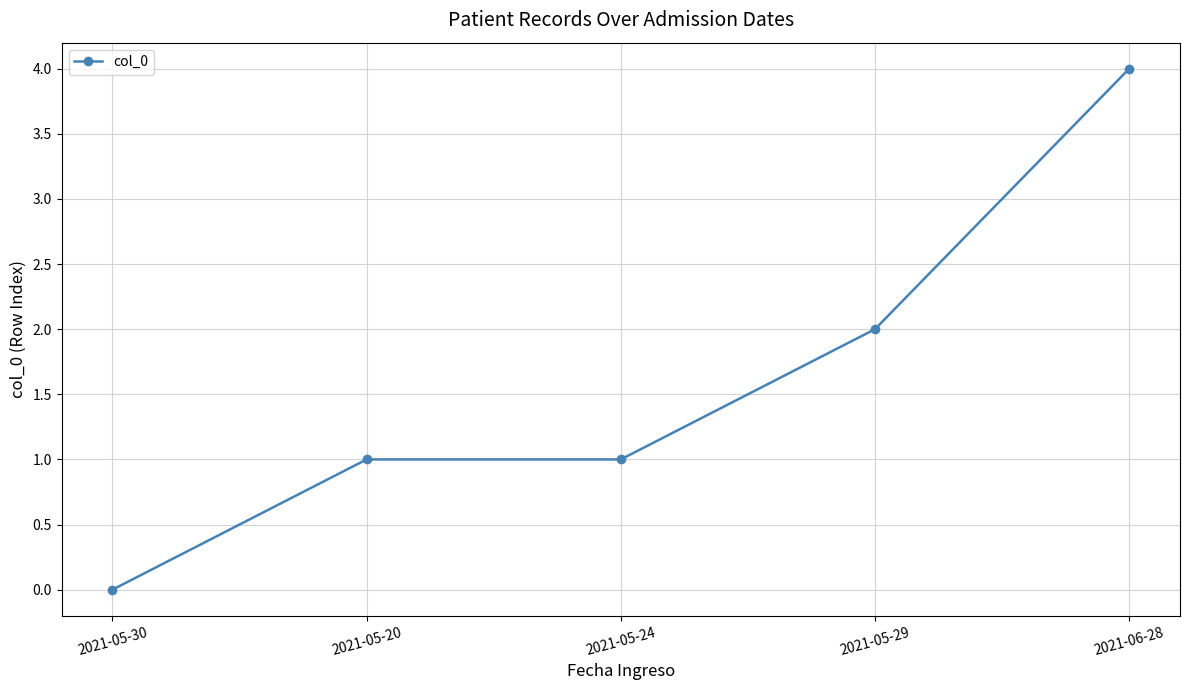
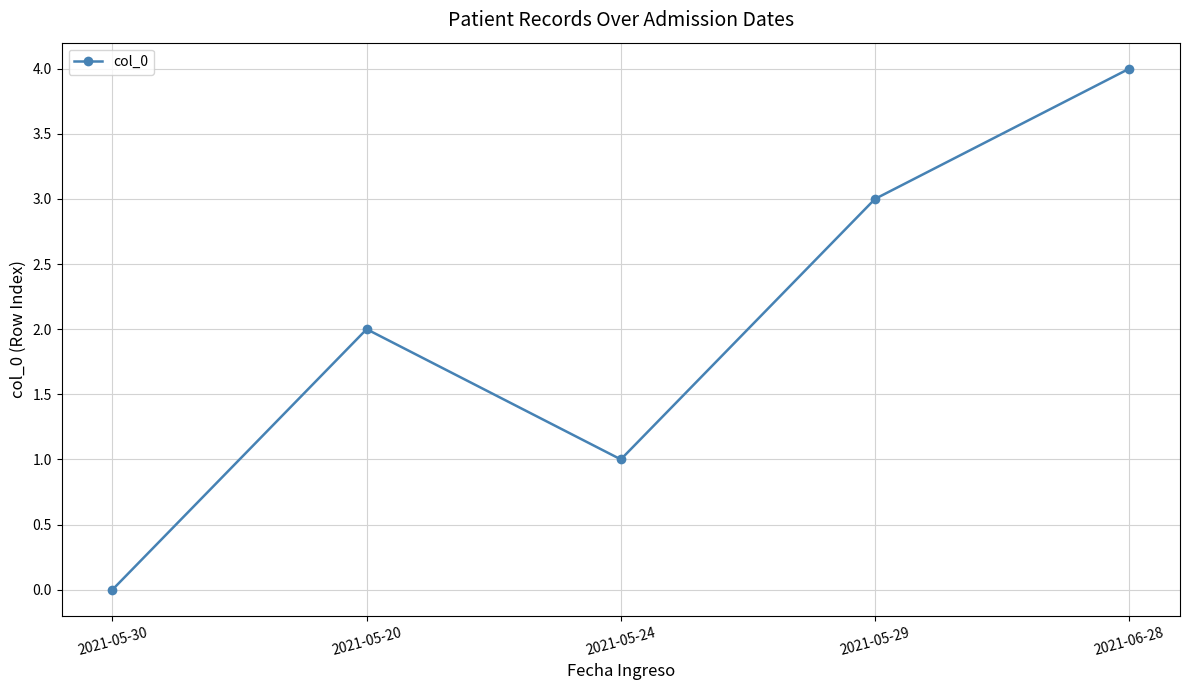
2021-05-20: 1 -> 2
2021-05-29: 2 -> 3
